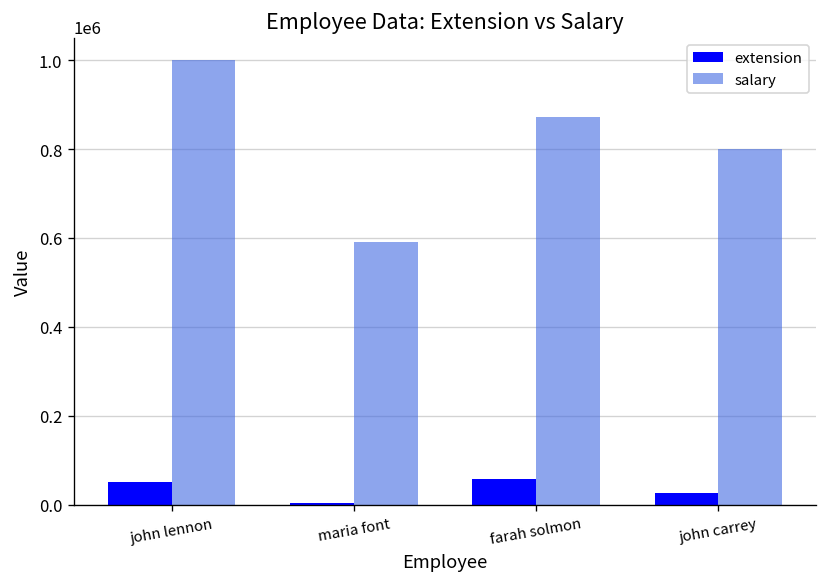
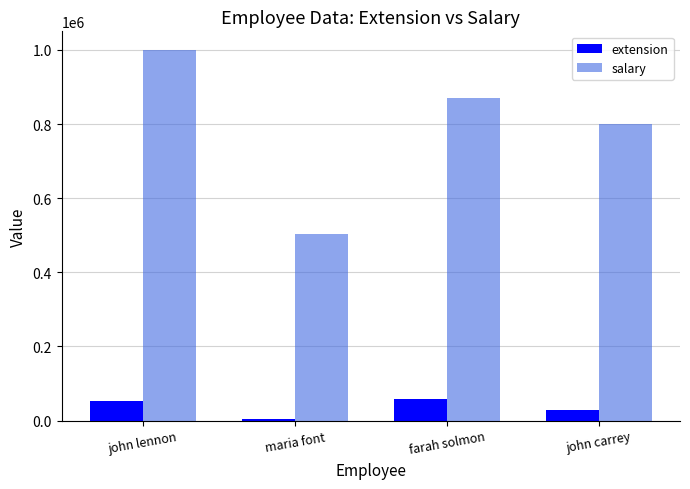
salary, maria font: 590000 -> 500000
